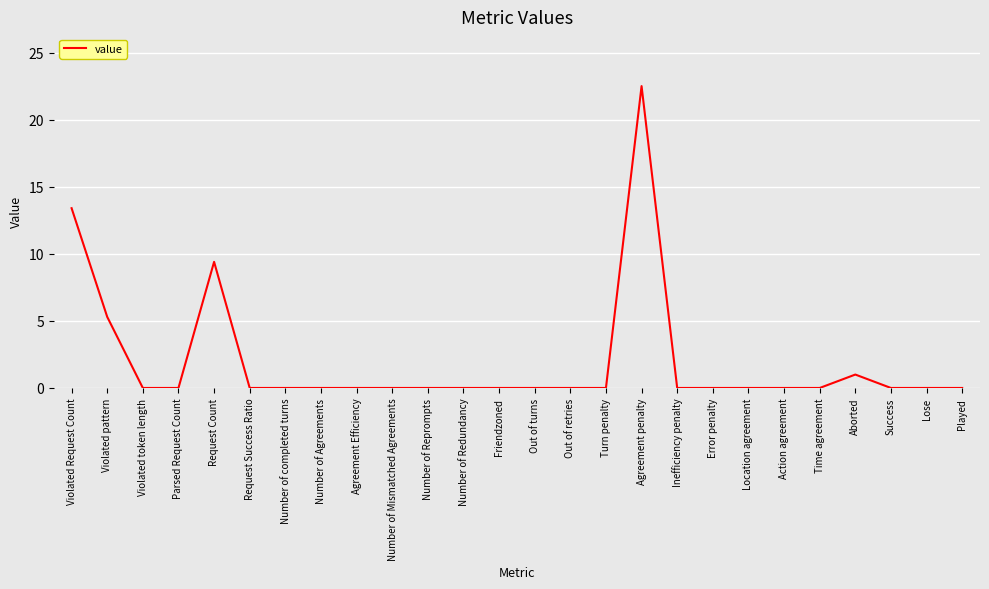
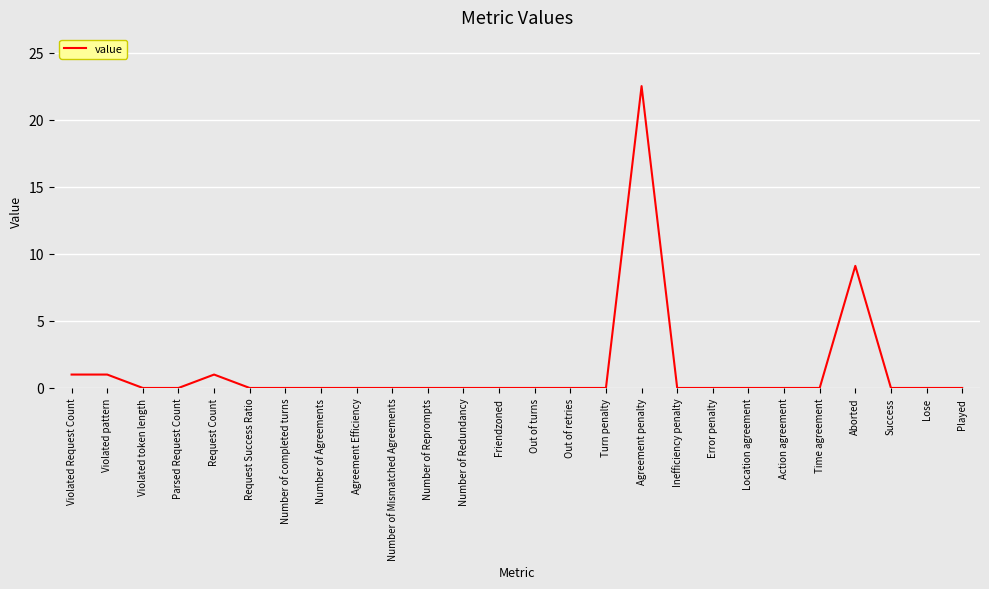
Violated Request Count: 13.4 -> 1.0
Violated pattern: 5.3 -> 1.0
Request Count: 9.4 -> 1.0
Aborted: 1.0 -> 9.1
